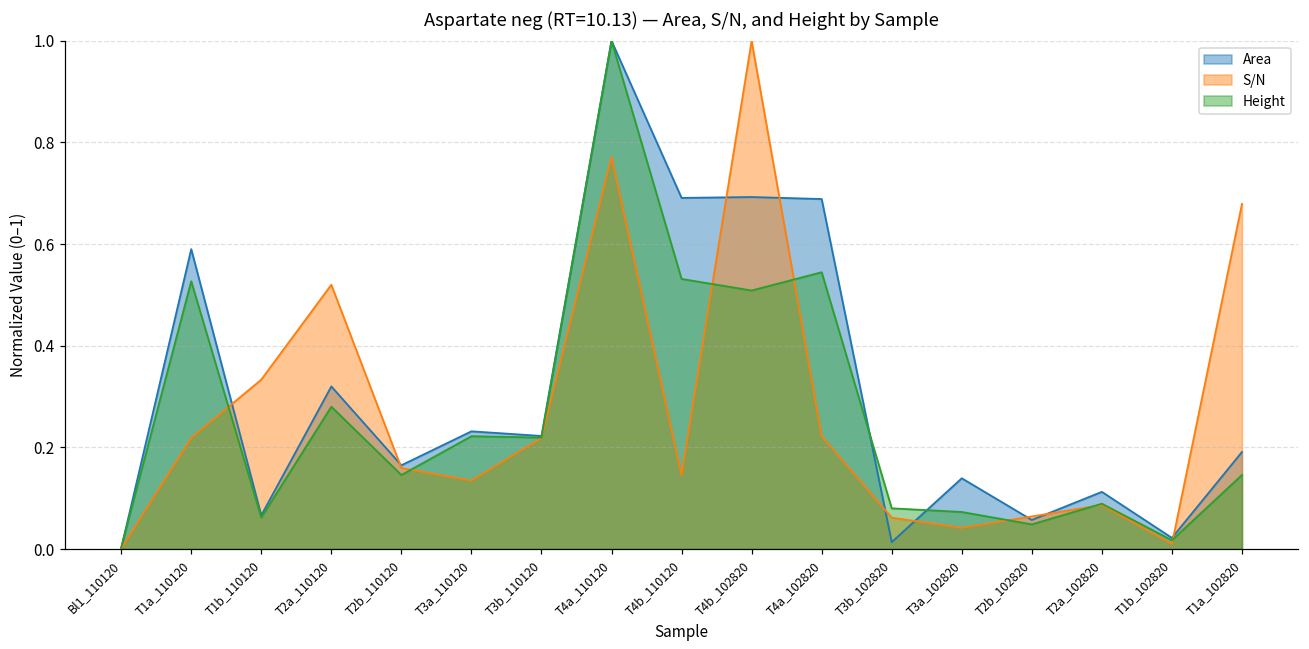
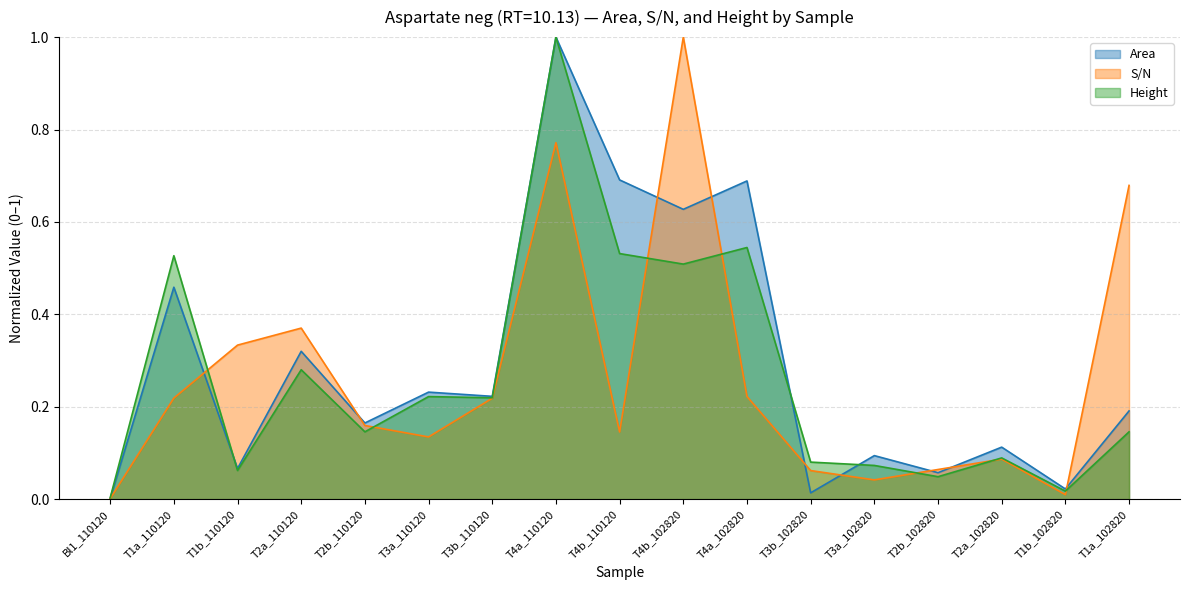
Area, T1a_110120: 0.59 -> 0.46
S/N, T2a_110120: 0.52 -> 0.37
Area, T4b_102820: 0.69 -> 0.63
Area, T3a_102820: 0.14 -> 0.09
